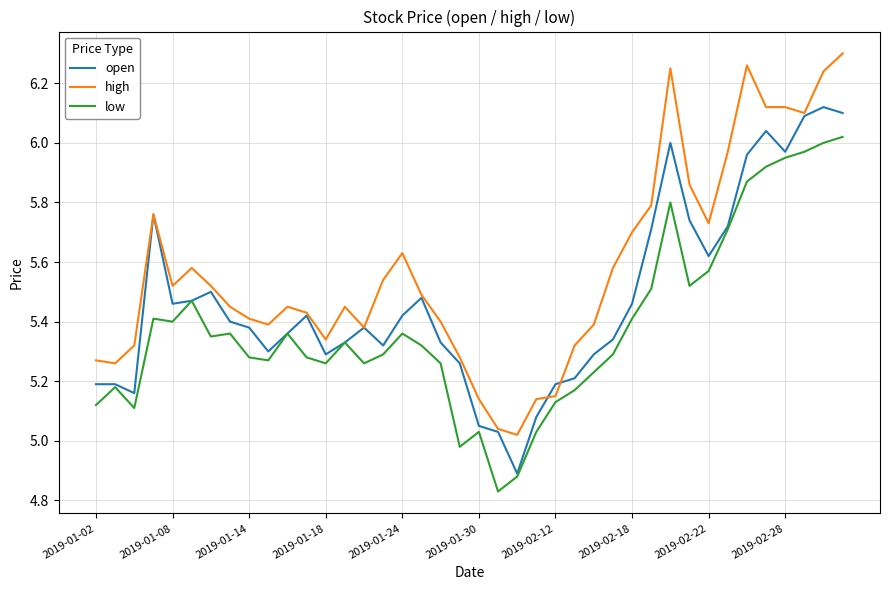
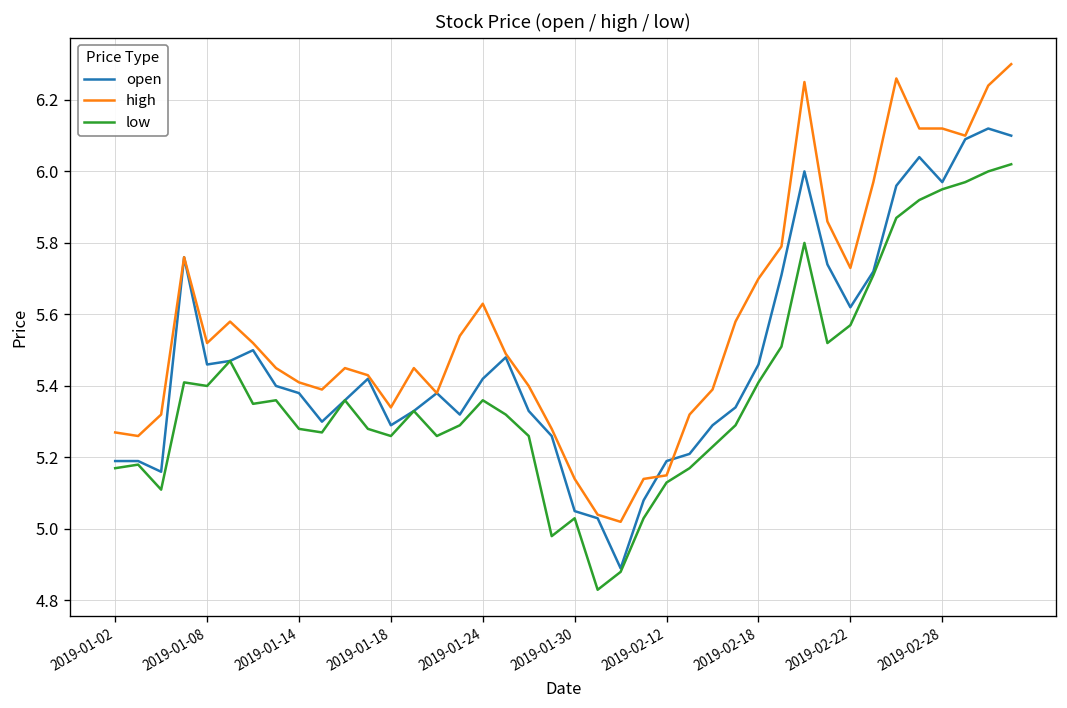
low, 2019-01-02: 5.12 -> 5.17
